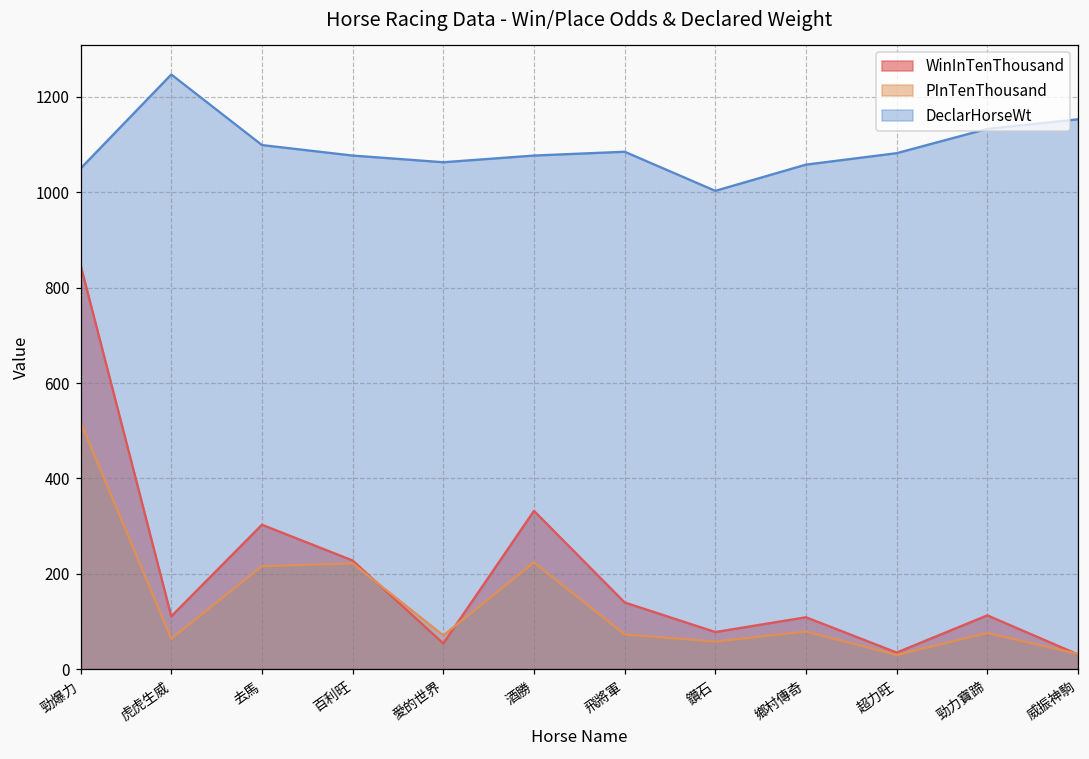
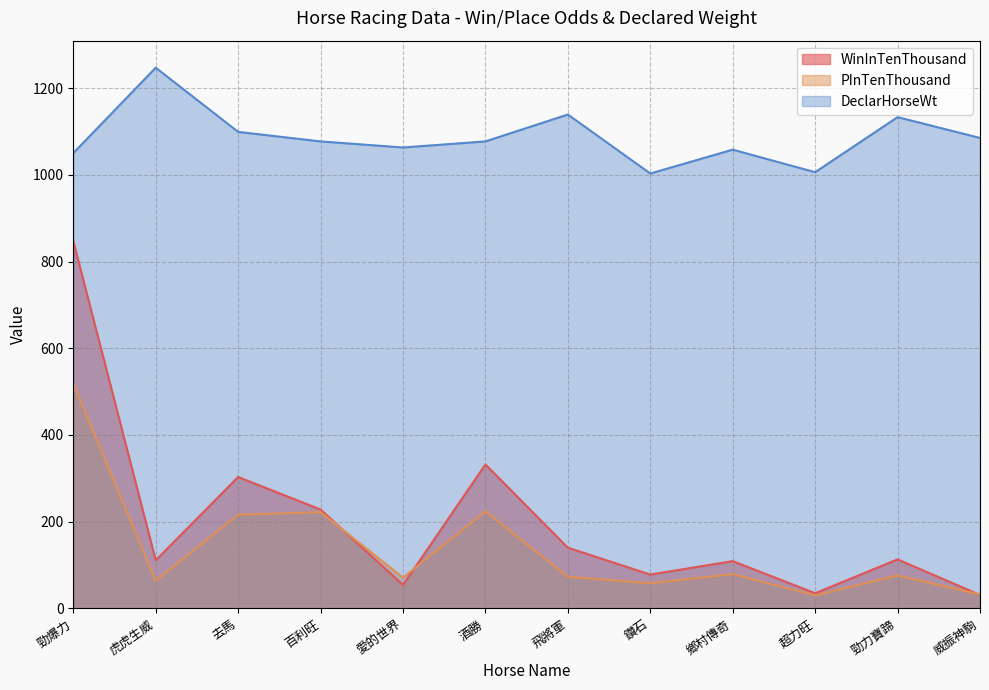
DeclarHorseWt, 飛將軍: 1090 -> 1140
DeclarHorseWt, 超力旺: 1080 -> 1010
DeclarHorseWt, 威振神駒: 1150 -> 1090
